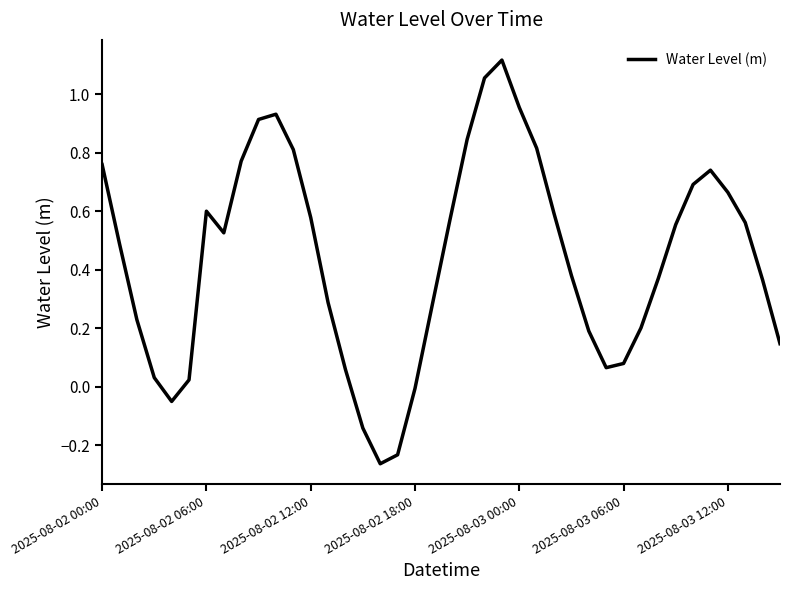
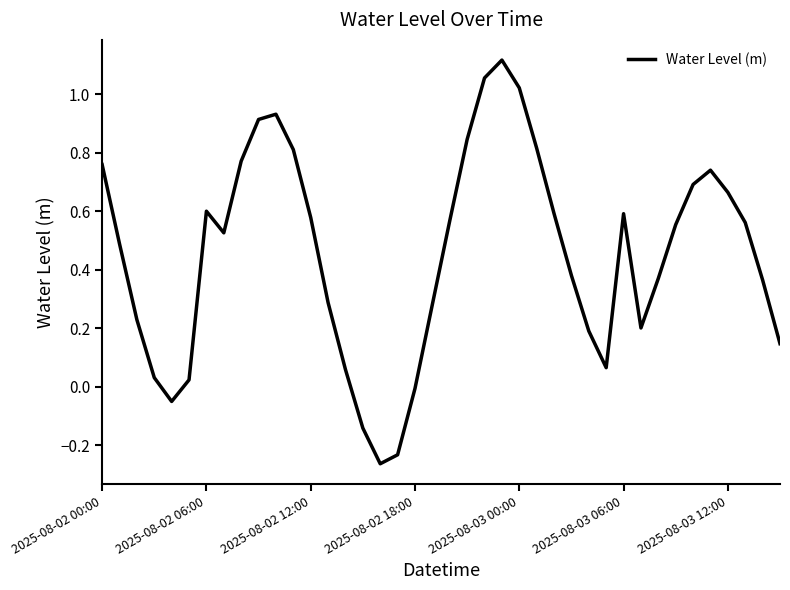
2025-08-03 00:00: 0.96 -> 1.02
2025-08-03 06:00: 0.08 -> 0.59
